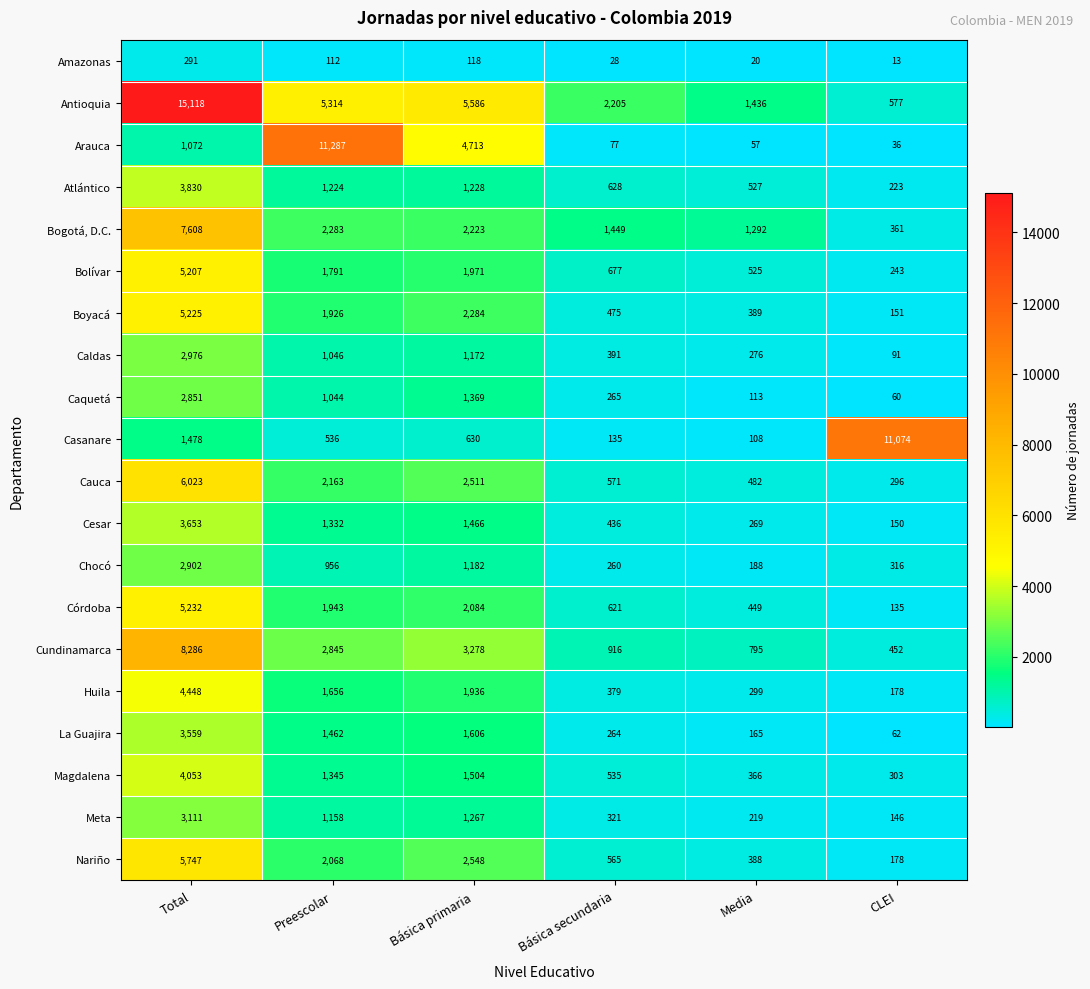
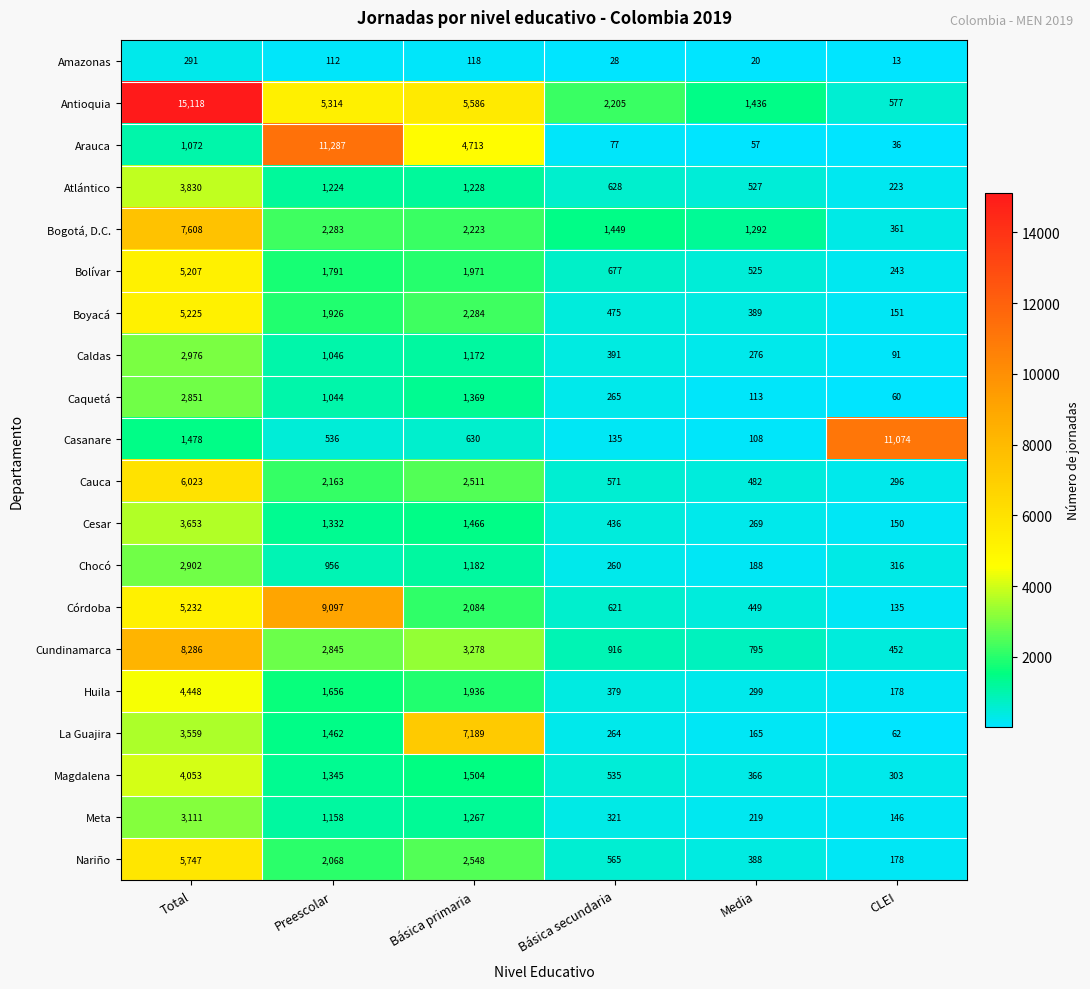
Córdoba, Preescolar: 1,943 -> 9,097
La Guajira, Básica primaria: 1,606 -> 7,189
